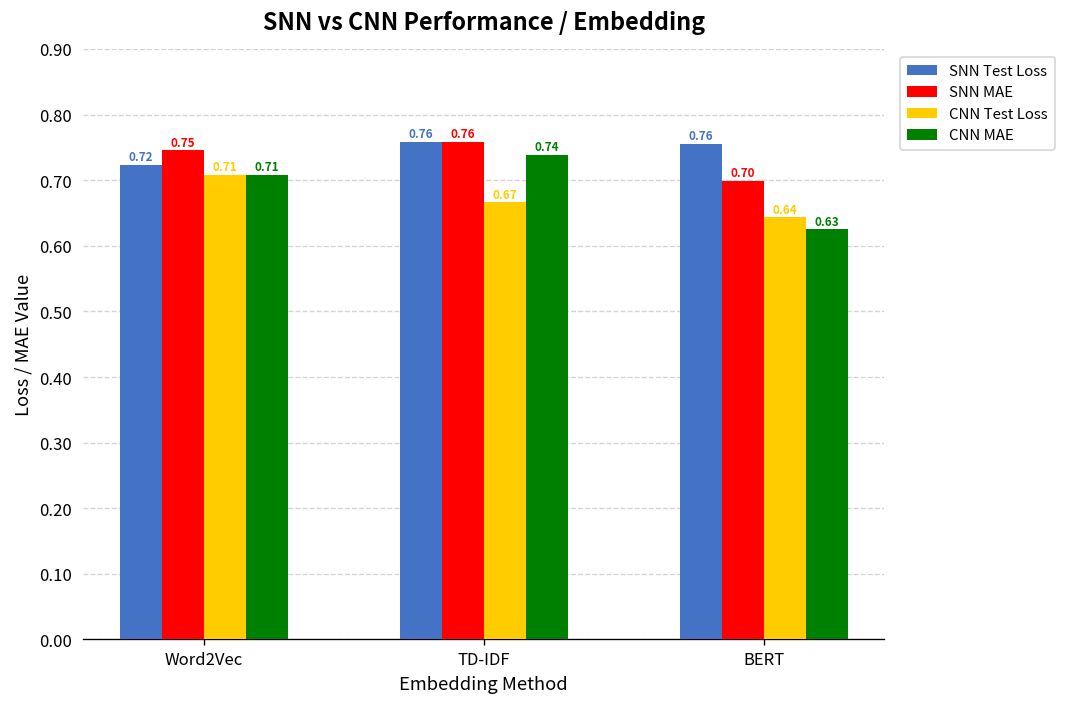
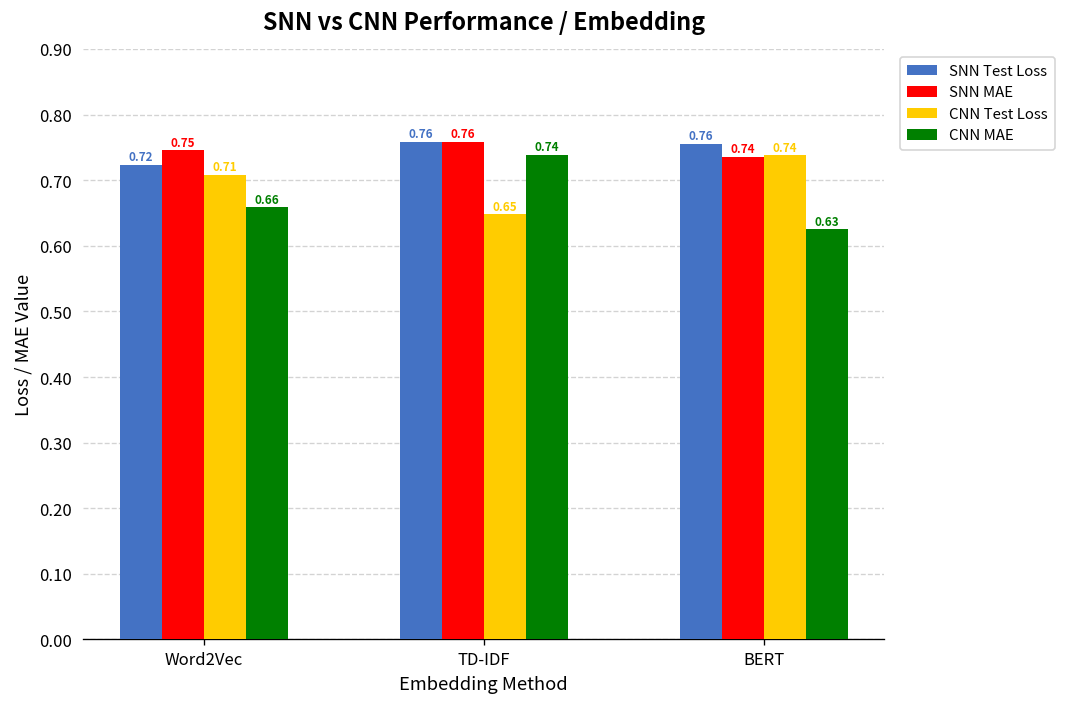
CNN MAE, Word2Vec: 0.71 -> 0.66
CNN Test Loss, TD-IDF: 0.67 -> 0.65
SNN MAE, BERT: 0.70 -> 0.74
CNN Test Loss, BERT: 0.64 -> 0.74
